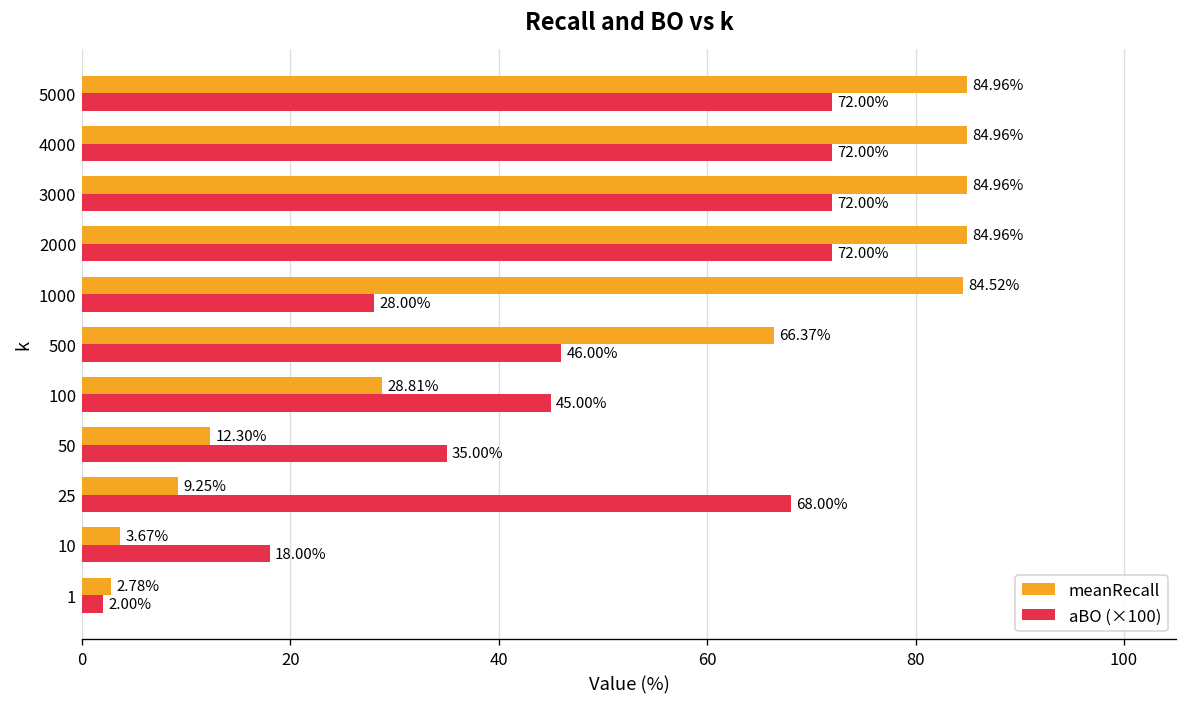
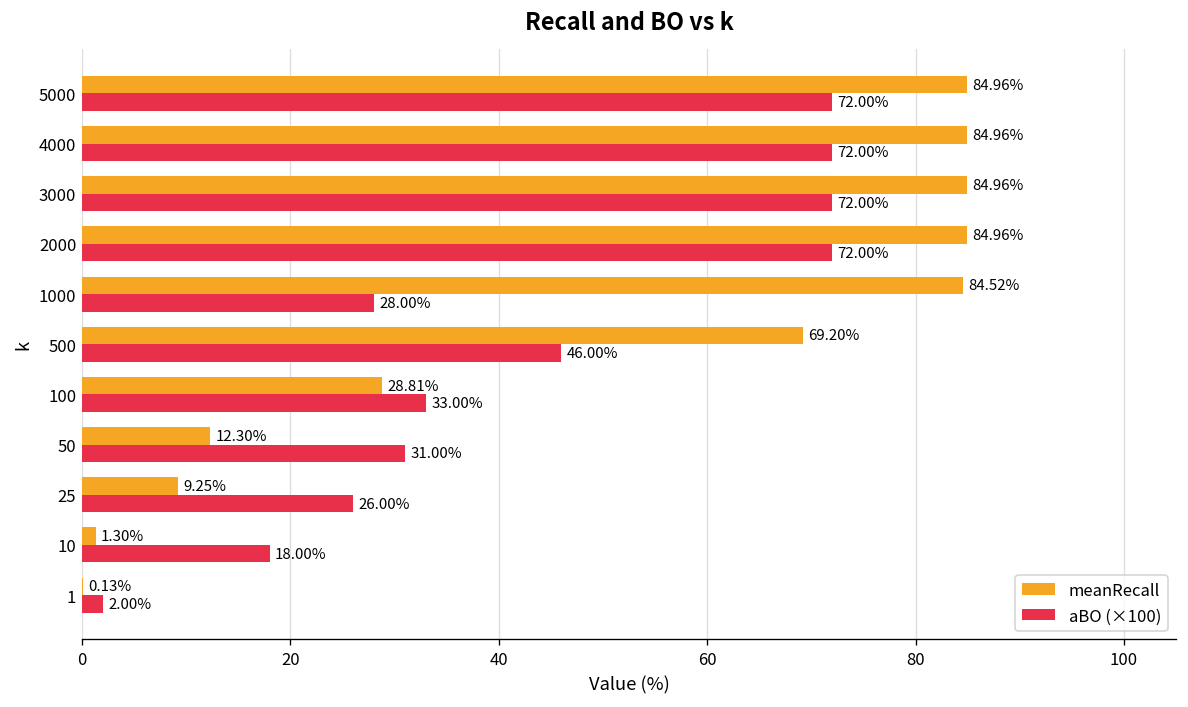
meanRecall, 500: 66.37% -> 69.20%
aBO (×100), 100: 45.00% -> 33.00%
aBO (×100), 50: 35.00% -> 31.00%
aBO (×100), 25: 68.00% -> 26.00%
meanRecall, 10: 3.67% -> 1.30%
meanRecall, 1: 2.78% -> 0.13%
